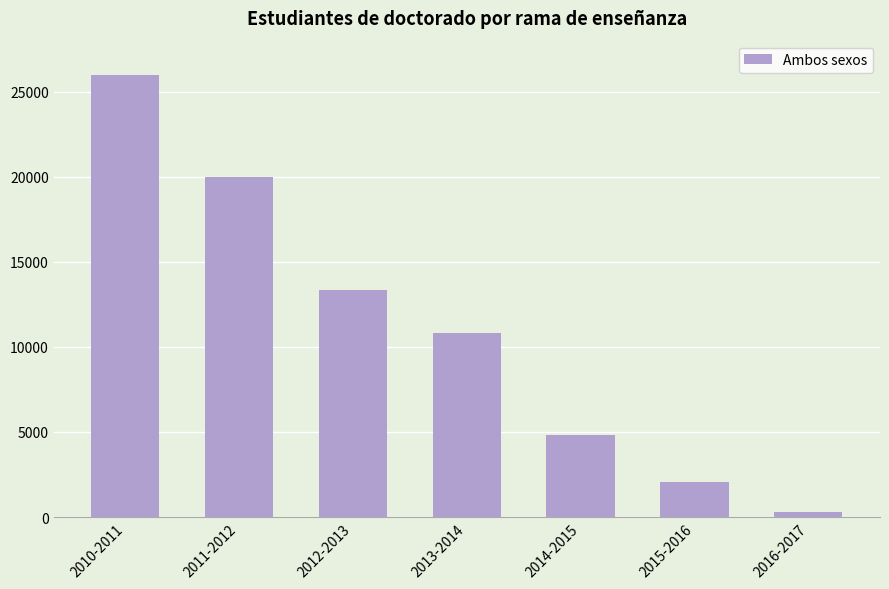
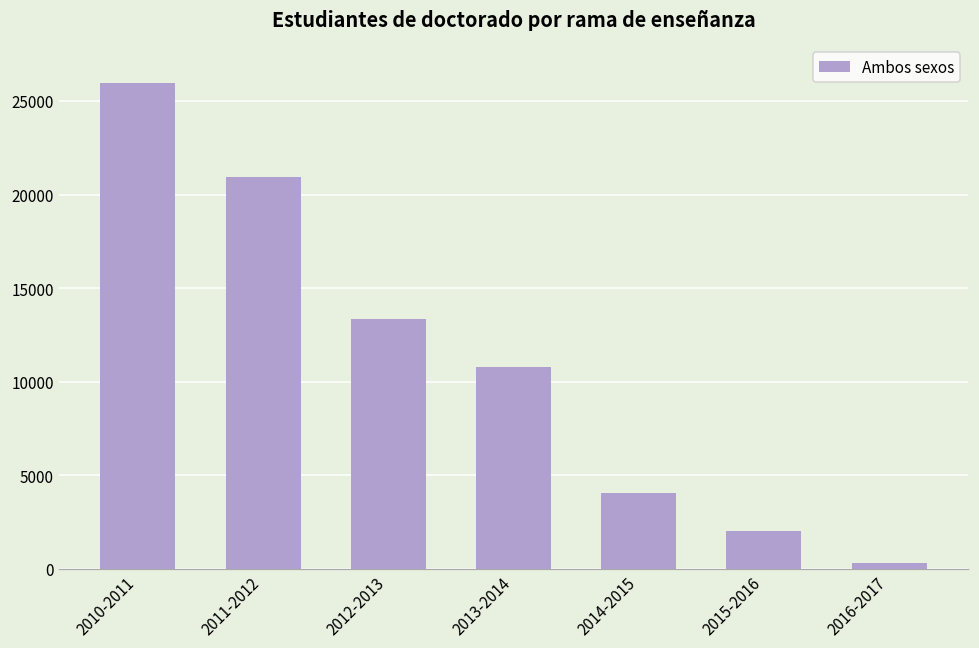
2011-2012: 20000 -> 20900
2014-2015: 4800 -> 4000
